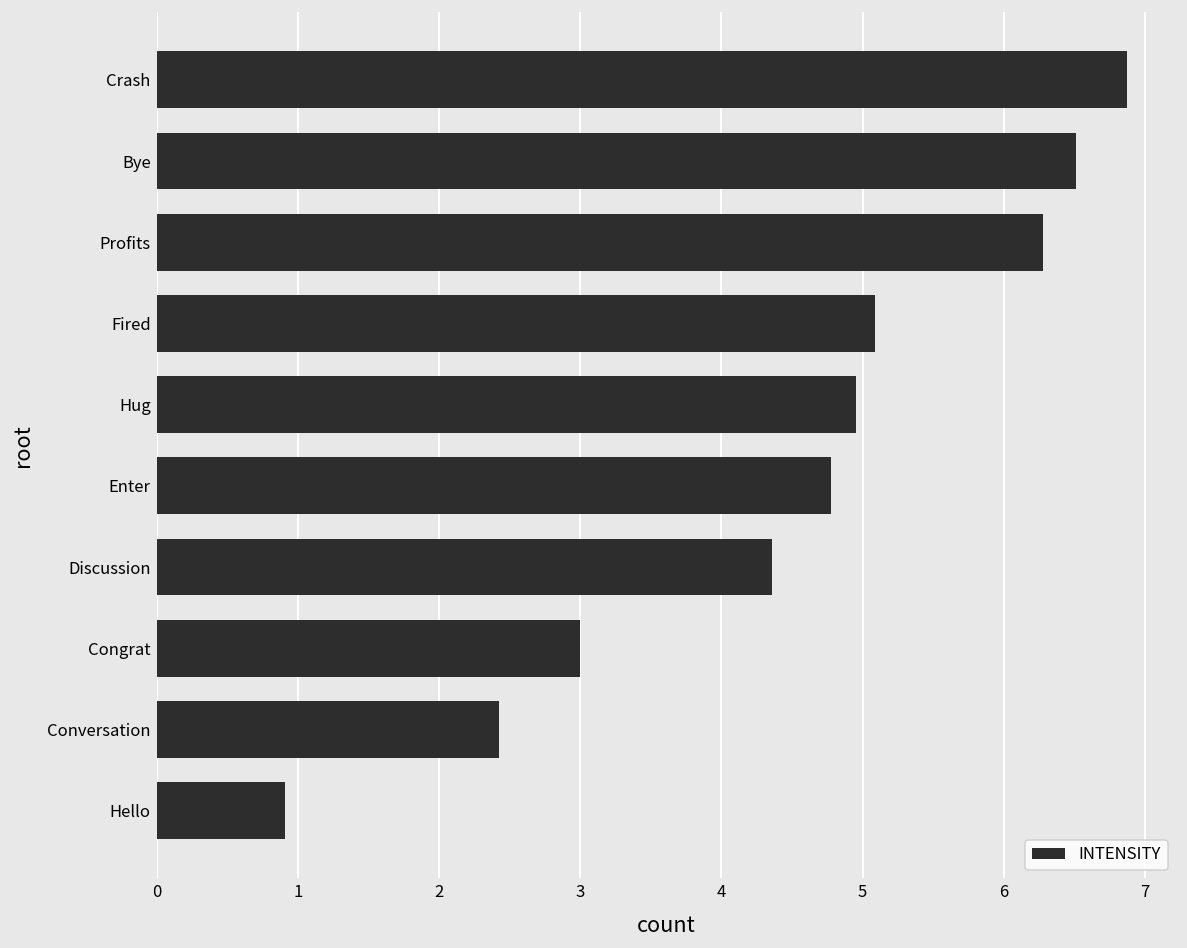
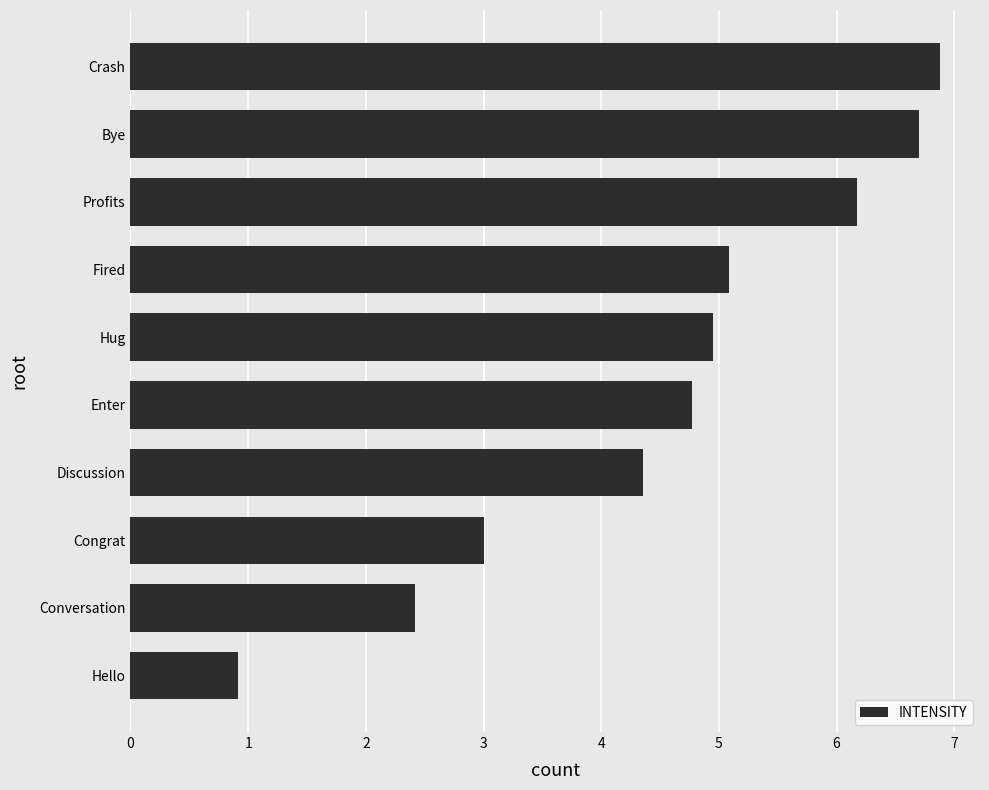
Bye: 6.51 -> 6.70
Profits: 6.28 -> 6.18
